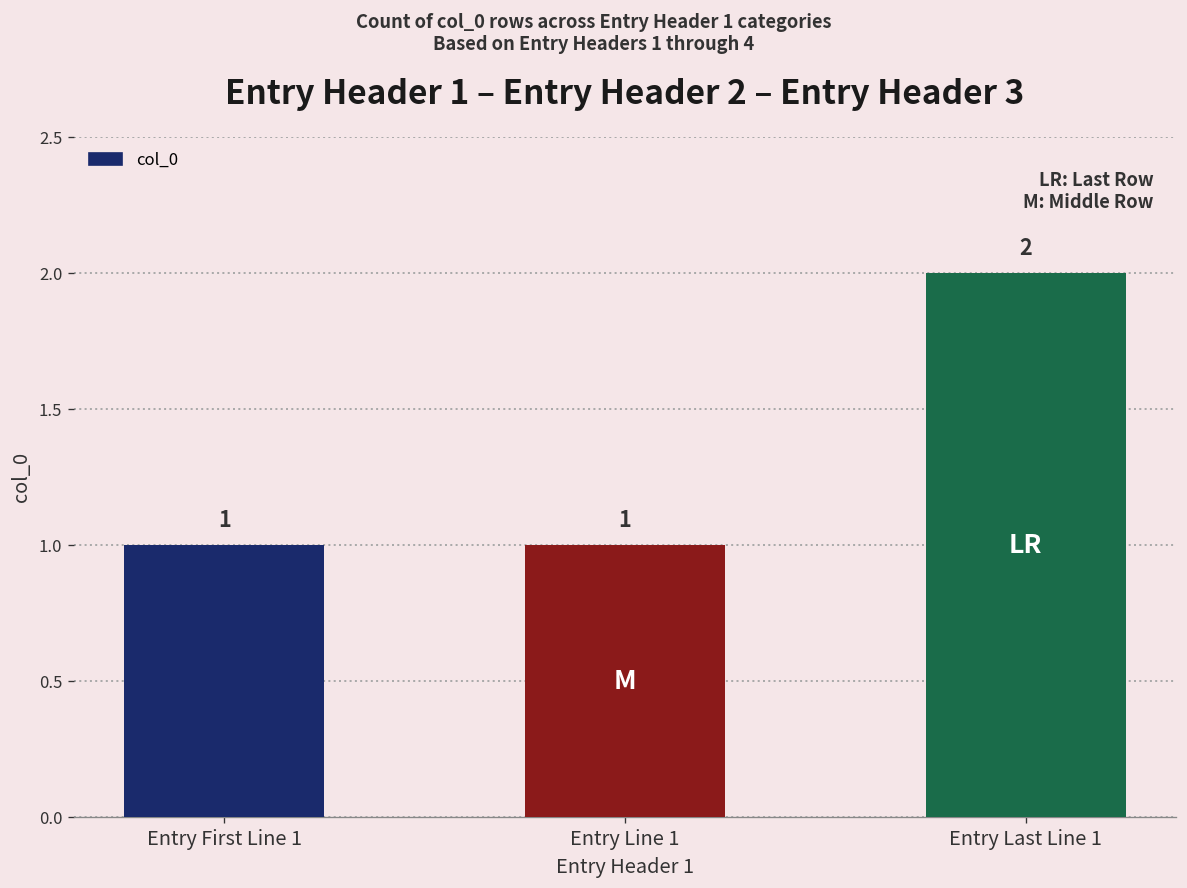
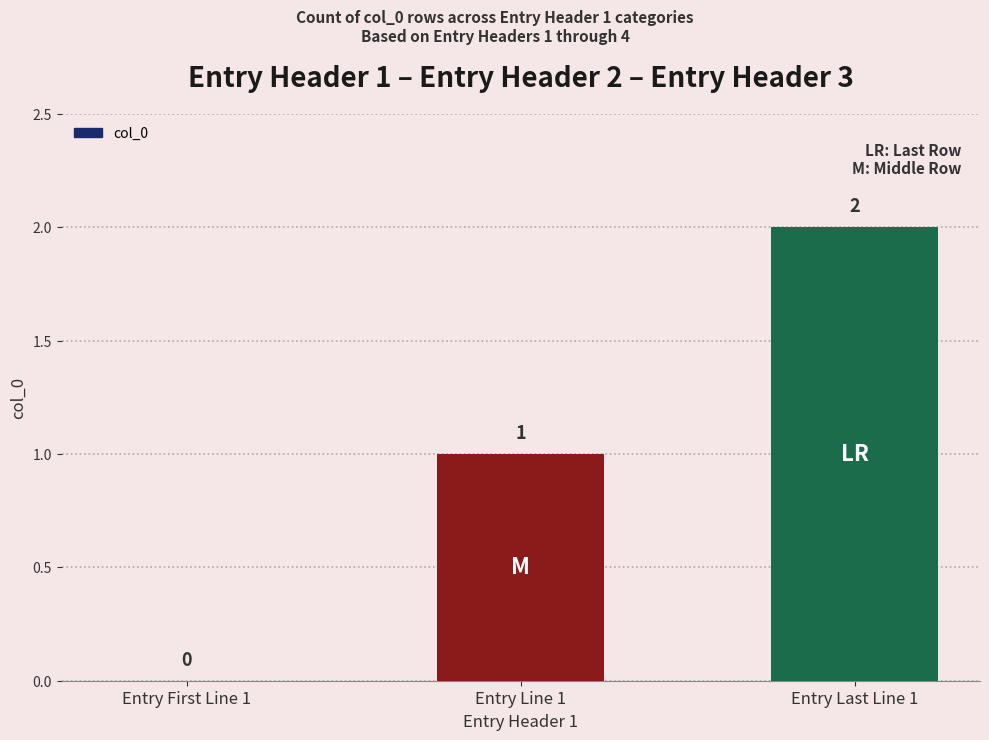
Entry First Line 1: 1 -> 0
